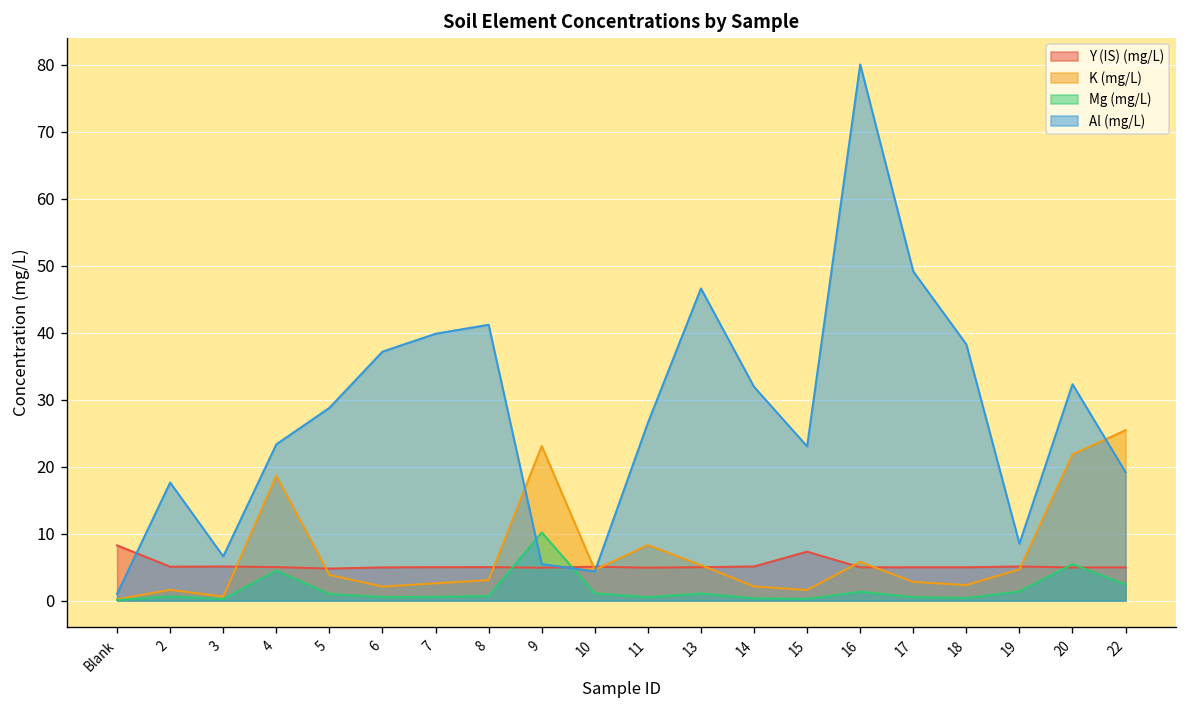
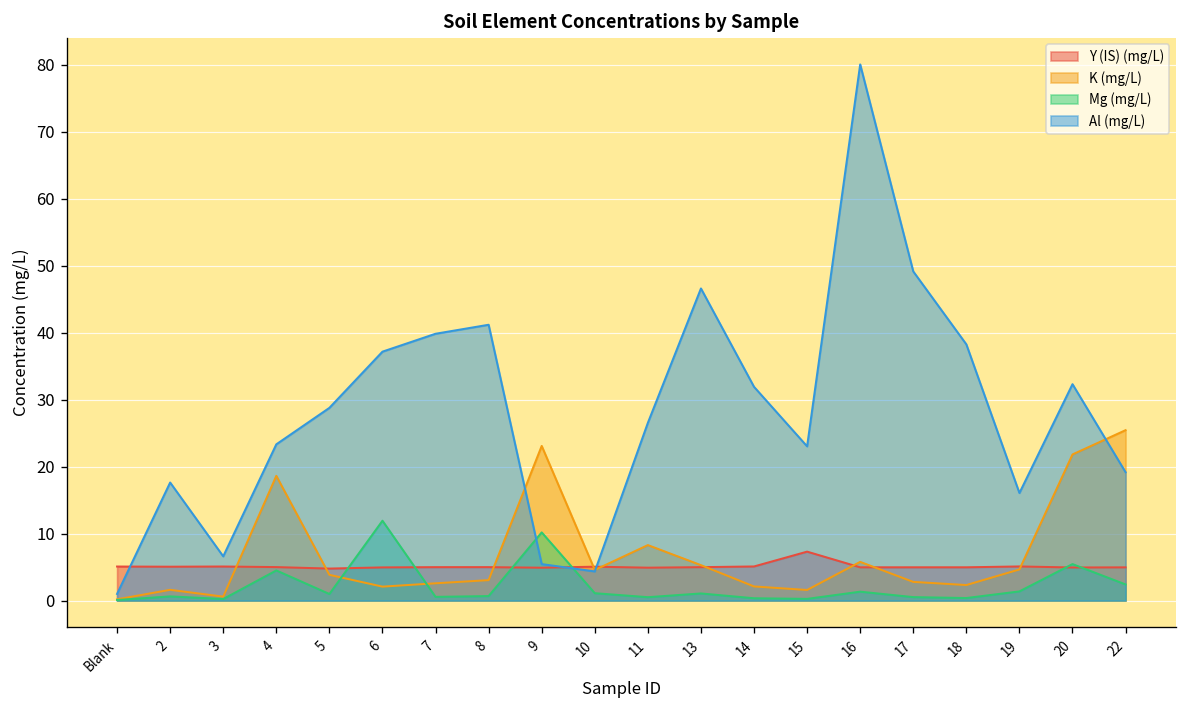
Y (IS) (mg/L), Blank: 8 -> 5
Mg (mg/L), 6: 1 -> 12
Al (mg/L), 19: 8 -> 16
